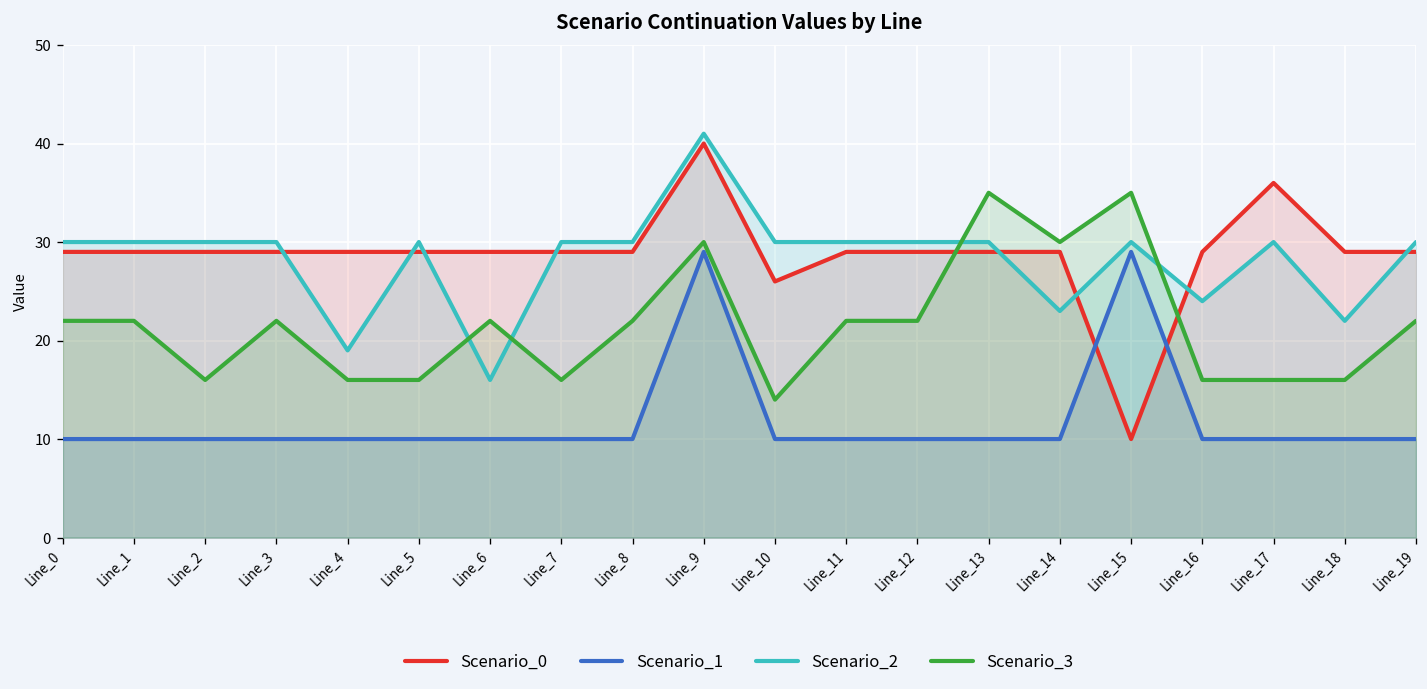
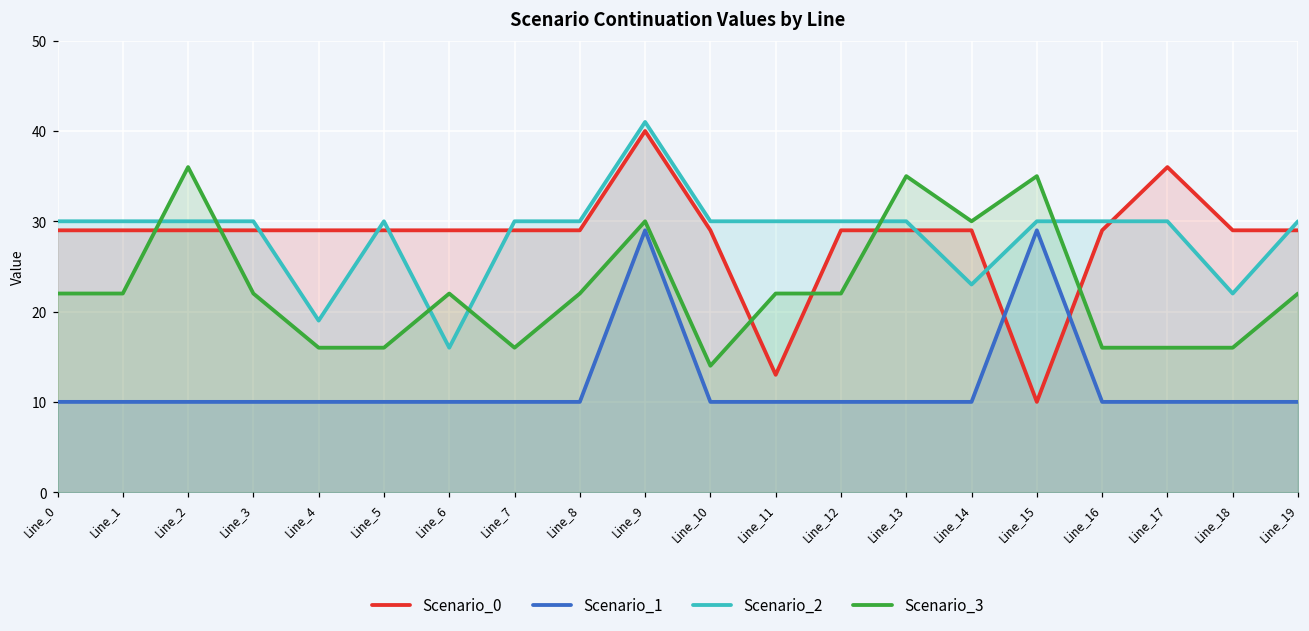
Scenario_3, Line_2: 16 -> 36
Scenario_0, Line_10: 26 -> 29
Scenario_0, Line_11: 29 -> 13
Scenario_2, Line_16: 24 -> 30
